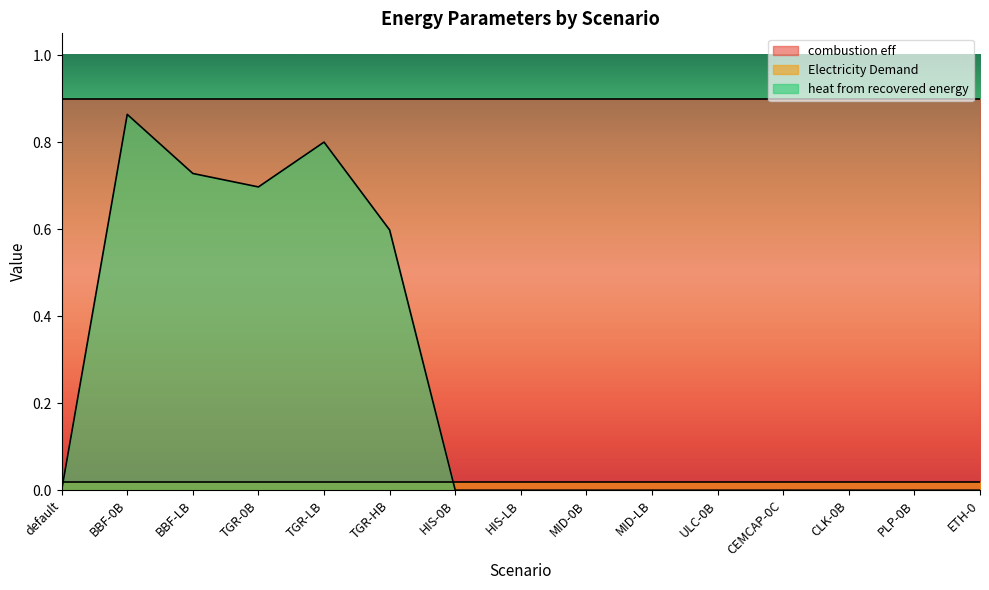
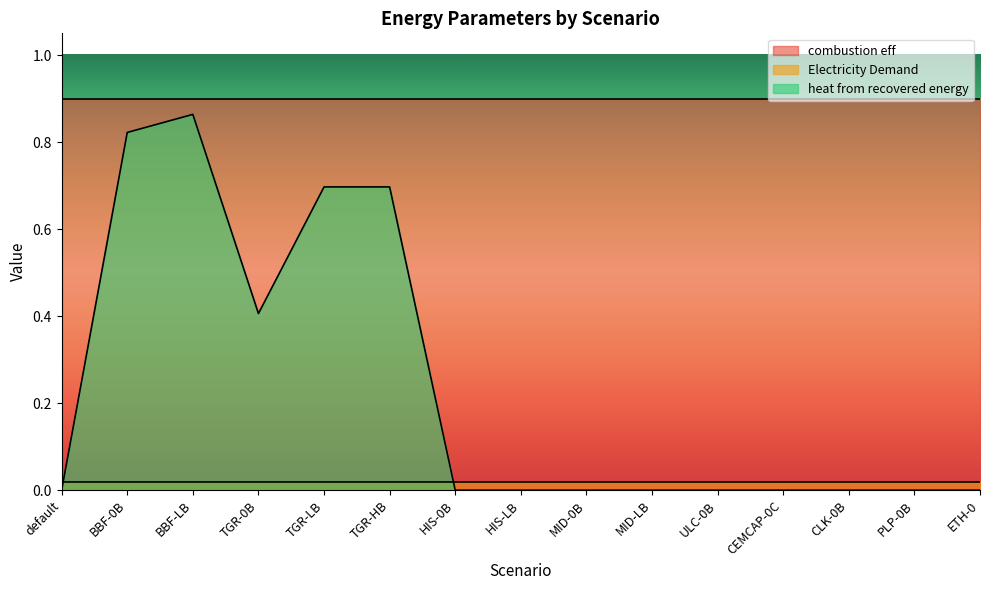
heat from recovered energy, BBF-0B: 0.86 -> 0.82
heat from recovered energy, BBF-LB: 0.73 -> 0.86
heat from recovered energy, TGR-0B: 0.70 -> 0.41
heat from recovered energy, TGR-LB: 0.80 -> 0.70
heat from recovered energy, TGR-HB: 0.60 -> 0.70
